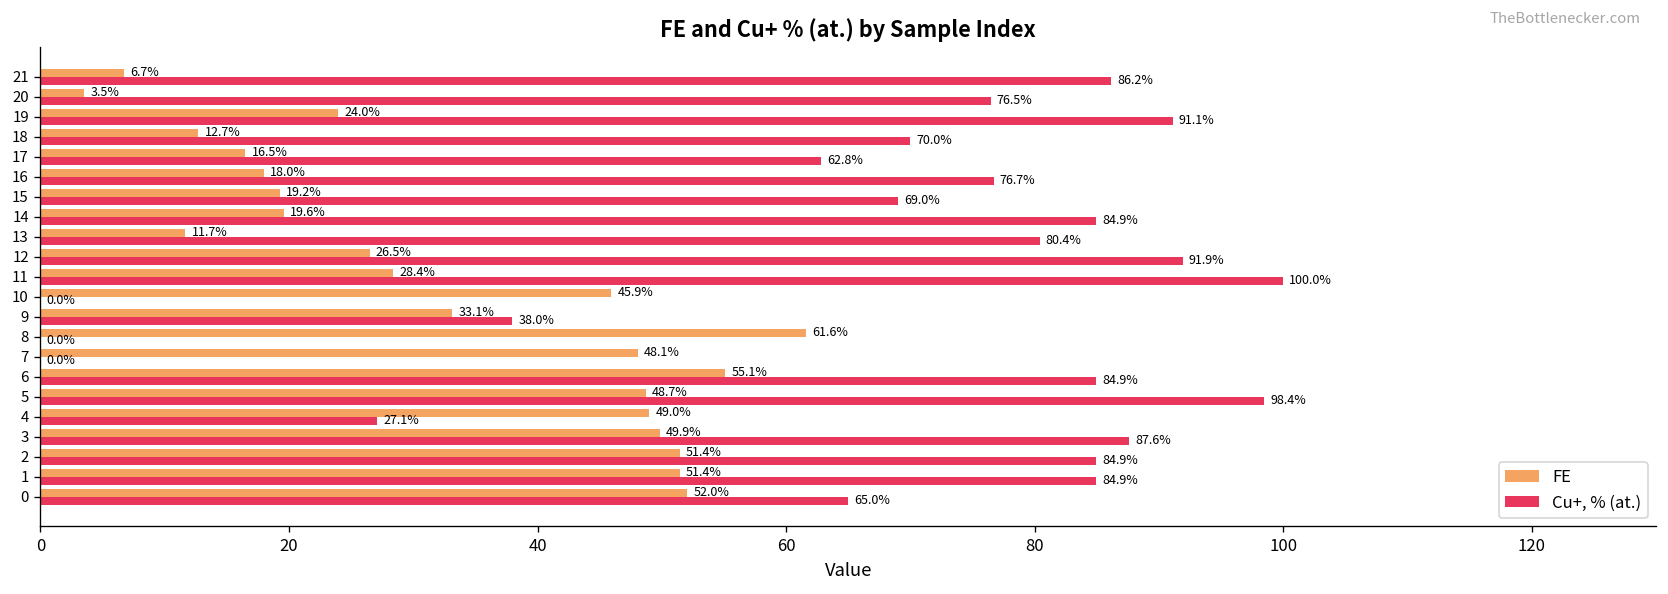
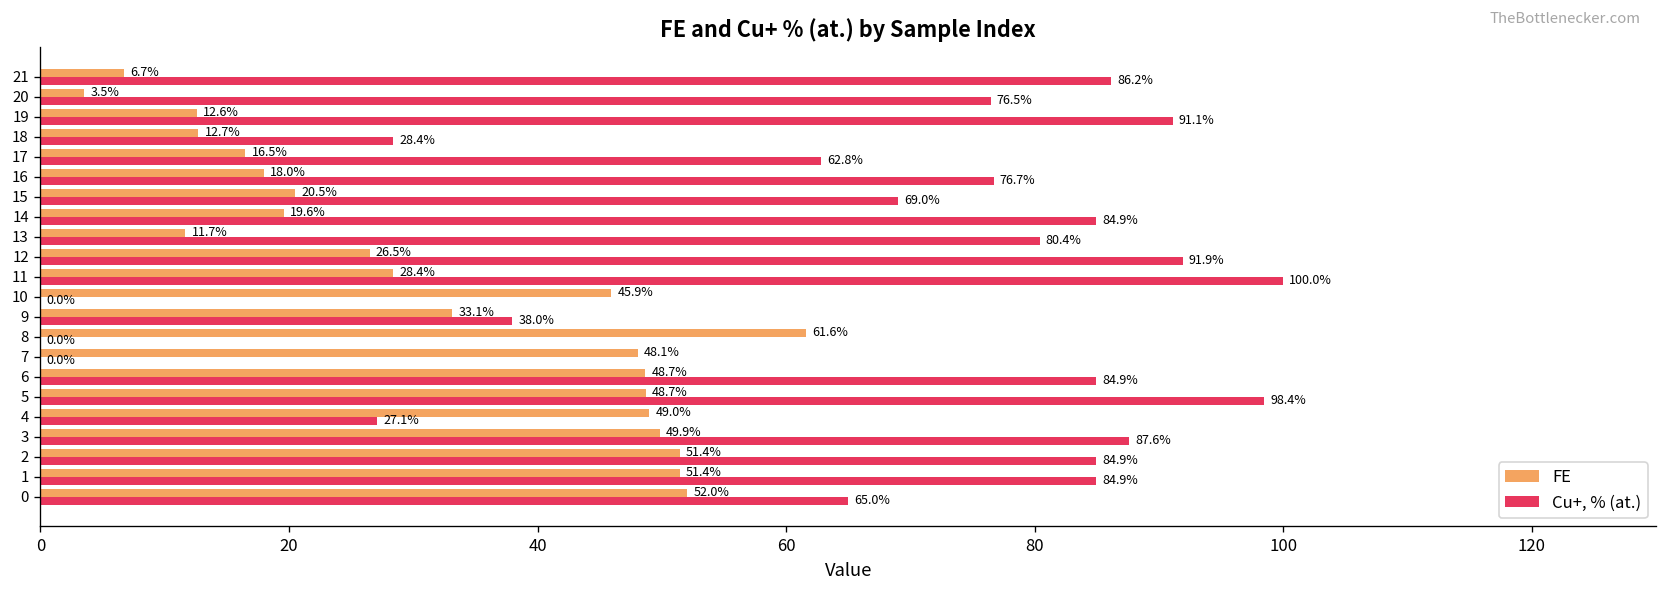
FE, 19: 24.0% -> 12.6%
Cu+, % (at.), 18: 70.0% -> 28.4%
FE, 15: 19.2% -> 20.5%
FE, 6: 55.1% -> 48.7%
